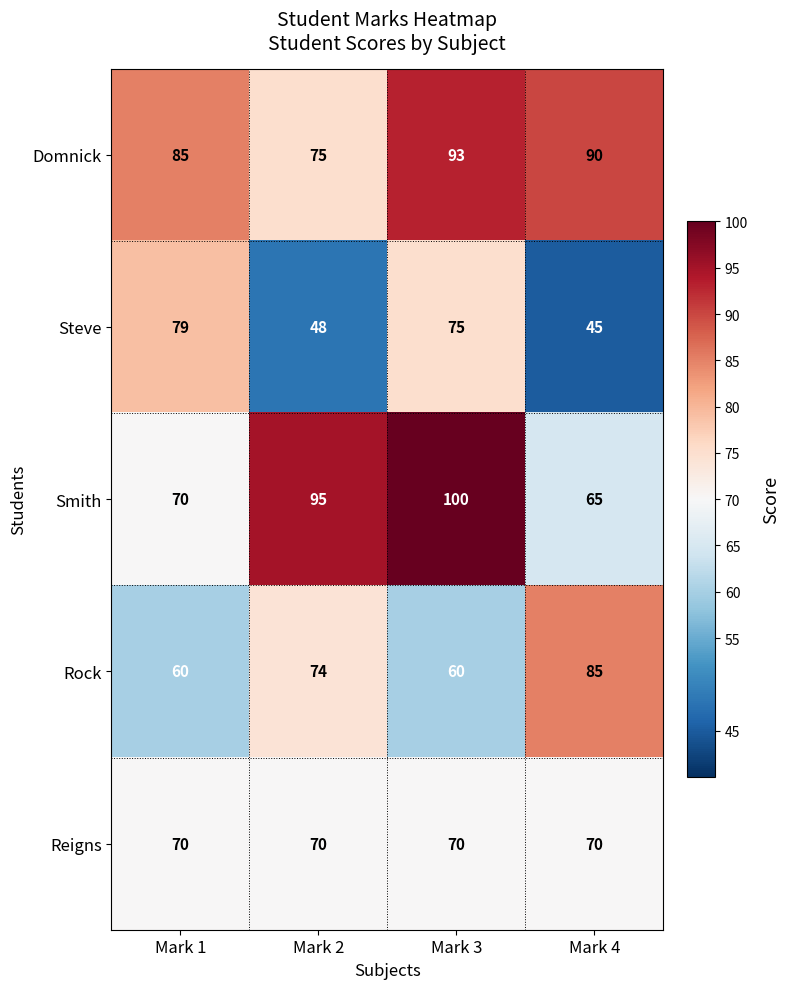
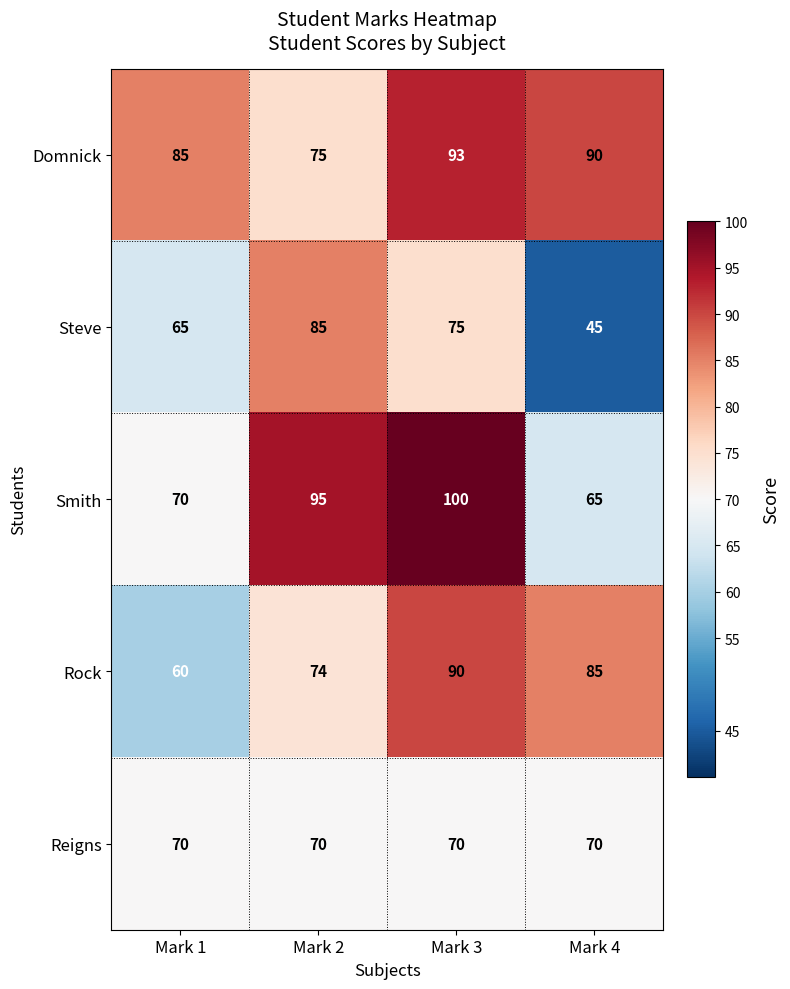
Steve, Mark 1: 79 -> 65
Steve, Mark 2: 48 -> 85
Rock, Mark 3: 60 -> 90
